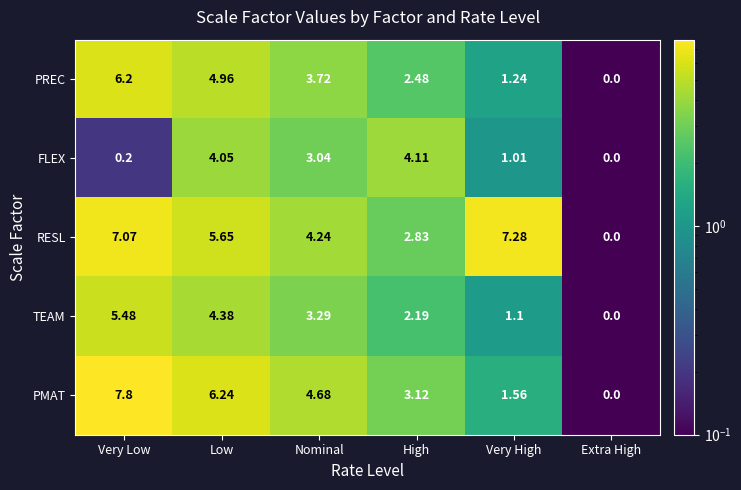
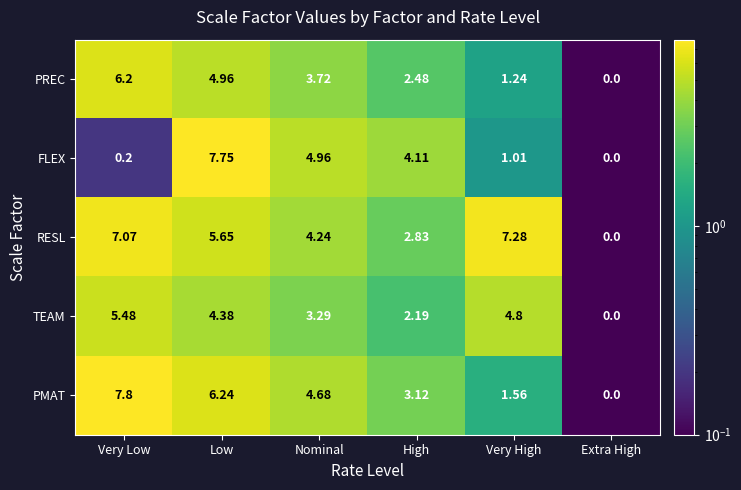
FLEX, Low: 4.05 -> 7.75
FLEX, Nominal: 3.04 -> 4.96
TEAM, Very High: 1.1 -> 4.8
